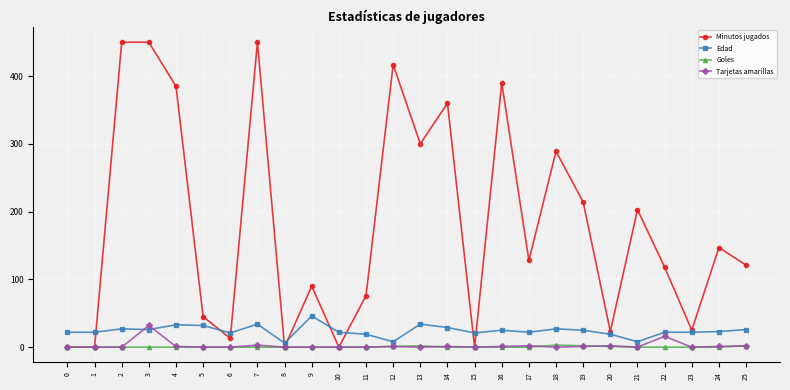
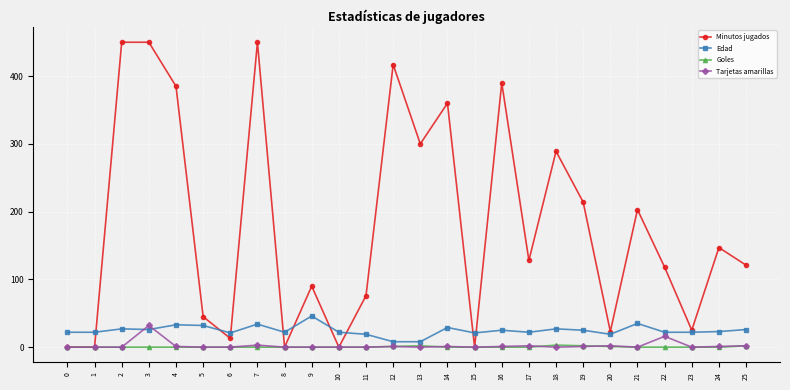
Edad, 8: 10 -> 20
Edad, 13: 30 -> 10
Edad, 21: 10 -> 40
